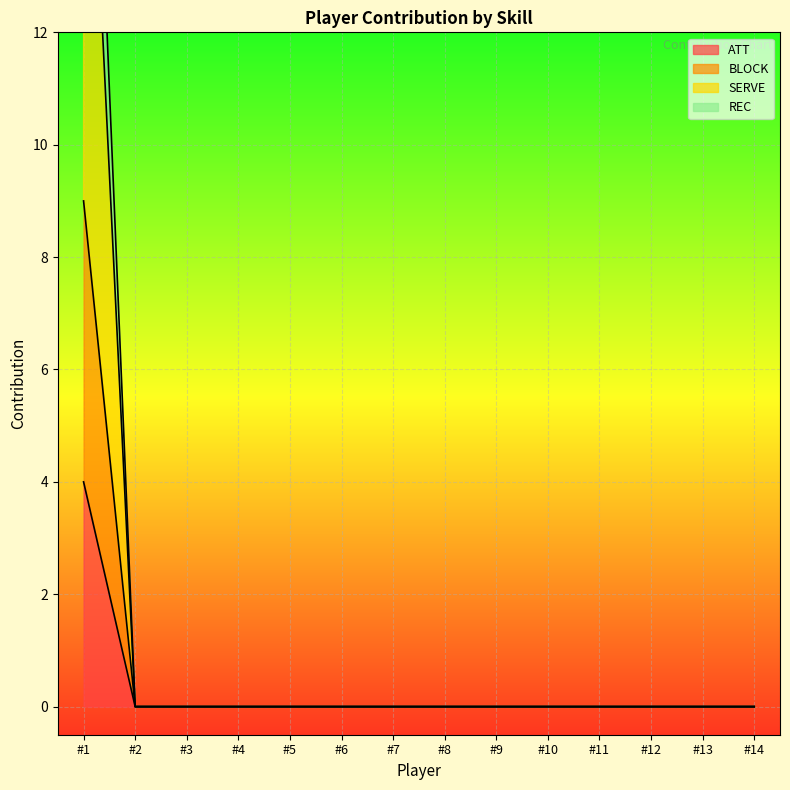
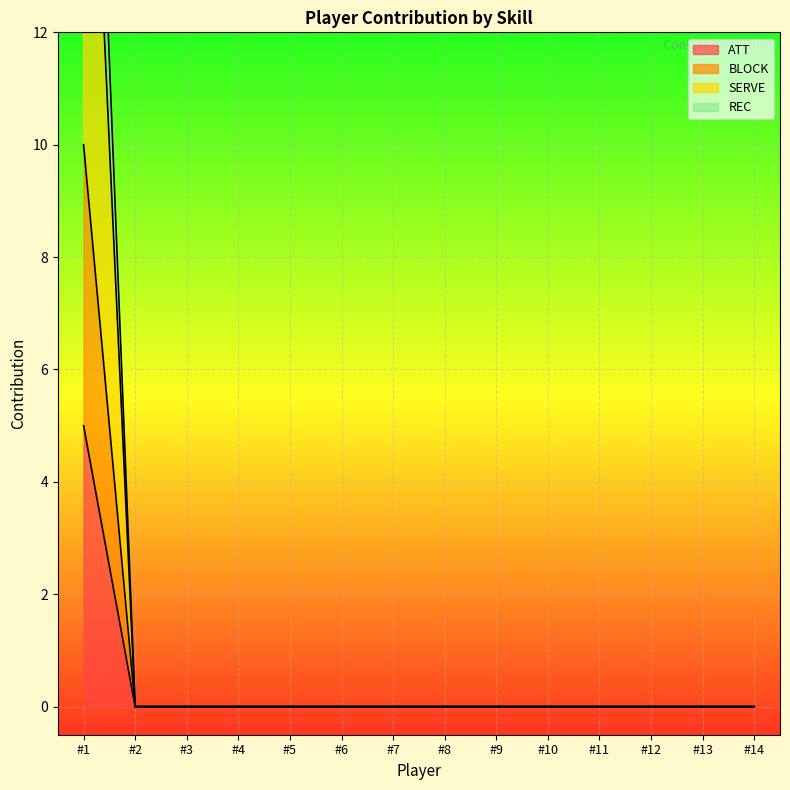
ATT, #1: 4 -> 5
